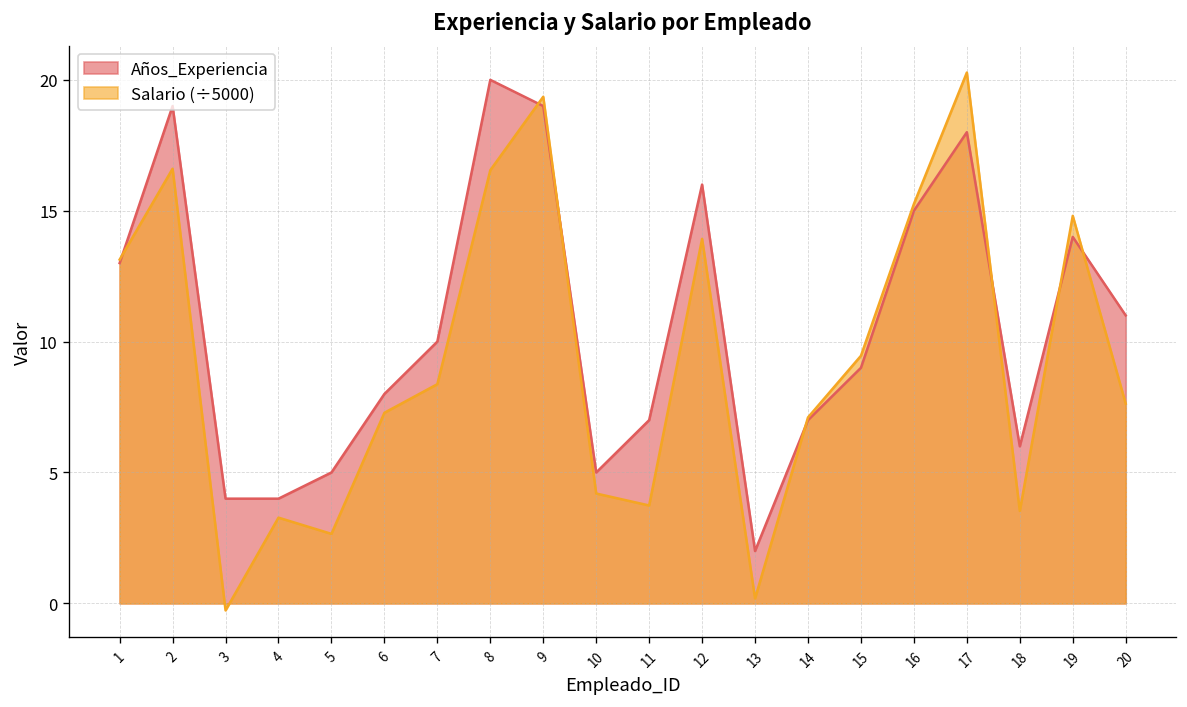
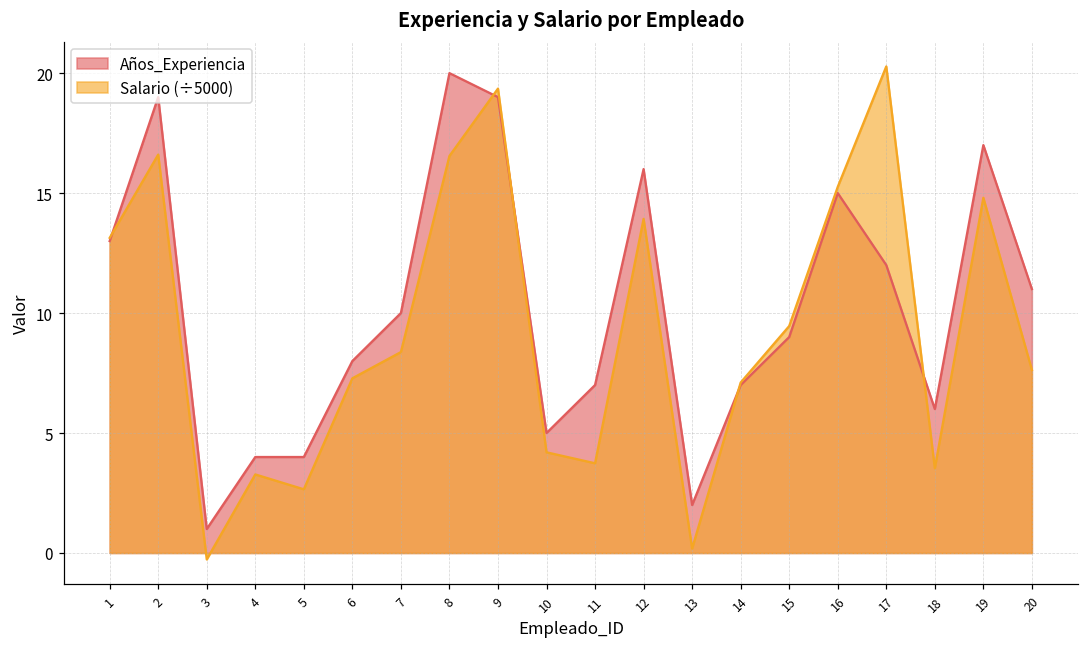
Años_Experiencia, 3: 4 -> 1
Años_Experiencia, 5: 5 -> 4
Años_Experiencia, 17: 18 -> 12
Años_Experiencia, 19: 14 -> 17
